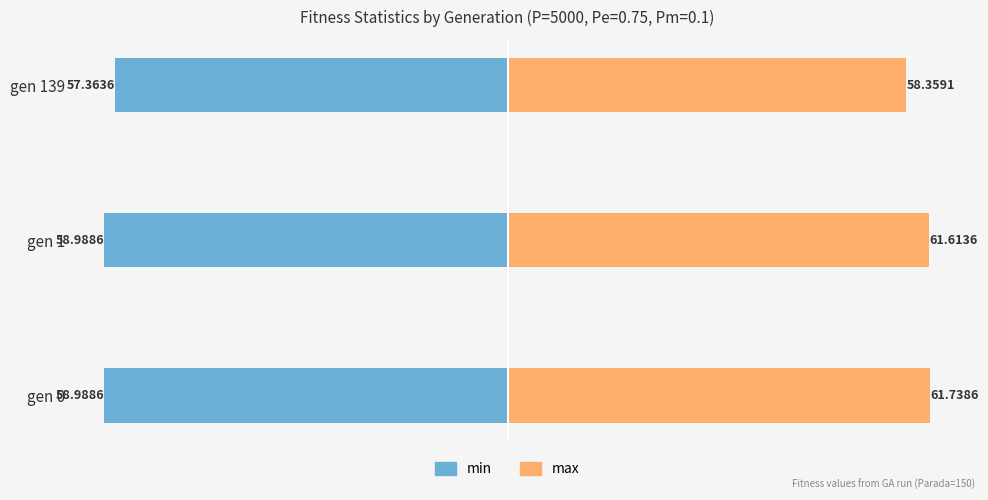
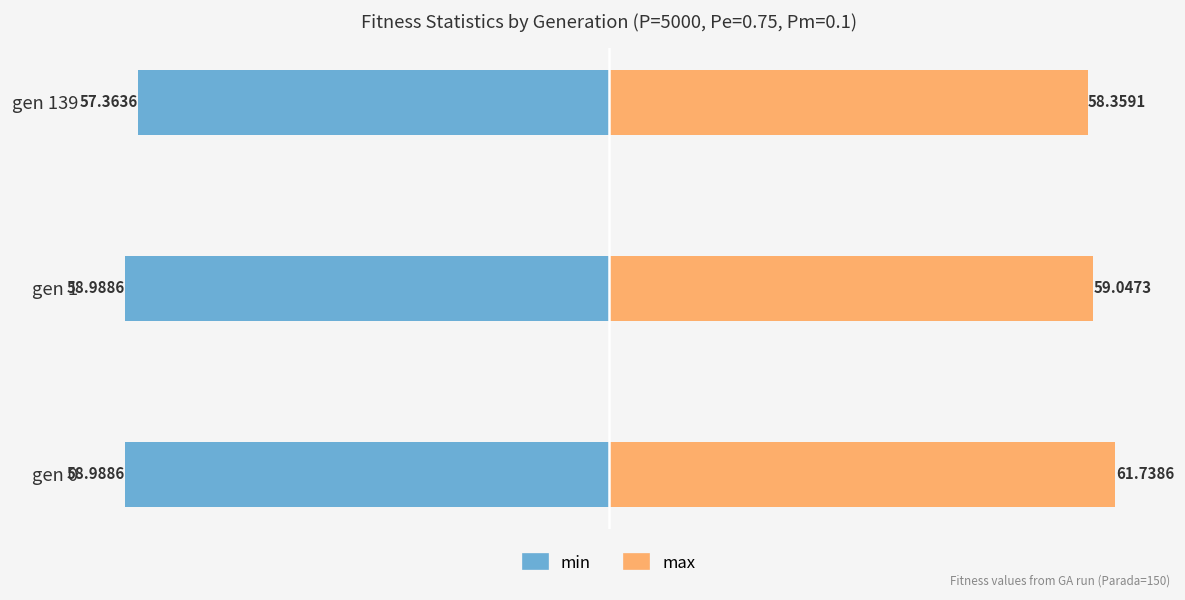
max, gen 1: 61.6136 -> 59.0473
